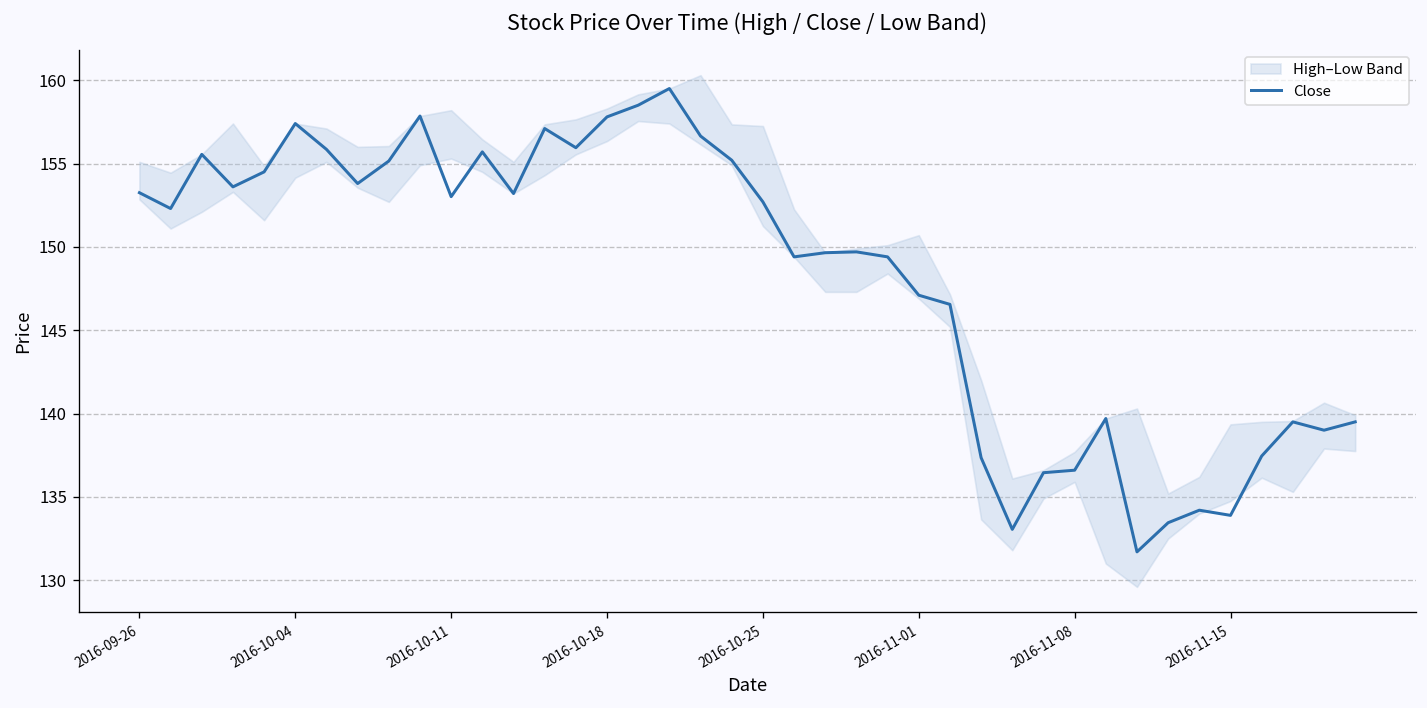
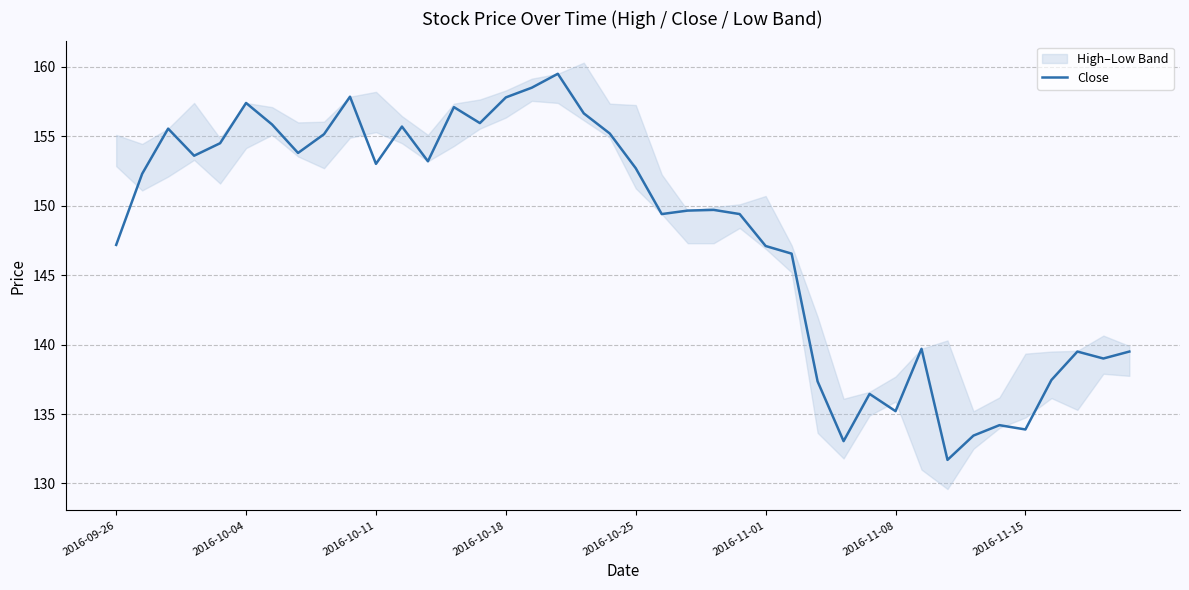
Close, 2016-09-26: 153.3 -> 147.2
Close, 2016-11-08: 136.6 -> 135.2
